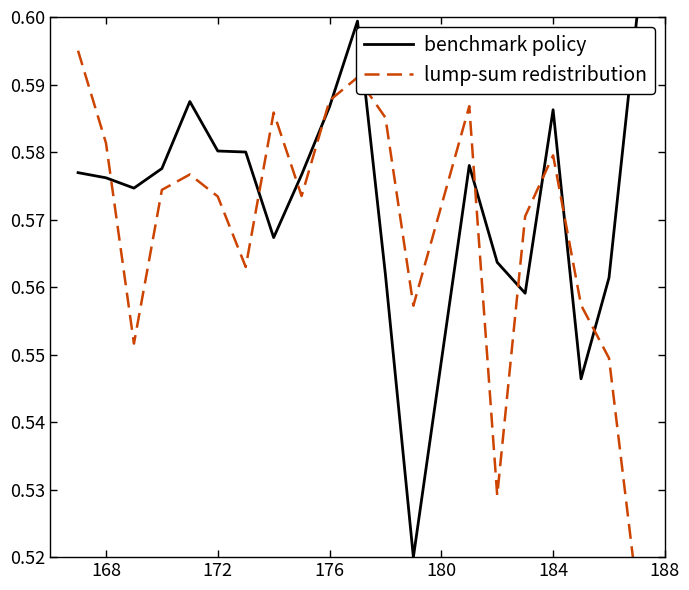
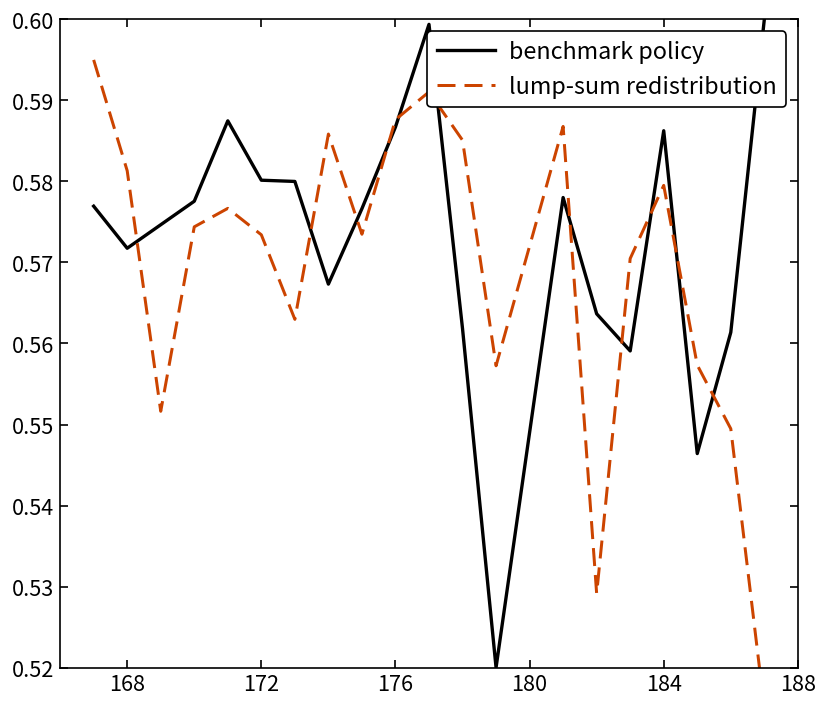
benchmark policy, 168: 0.576 -> 0.572
